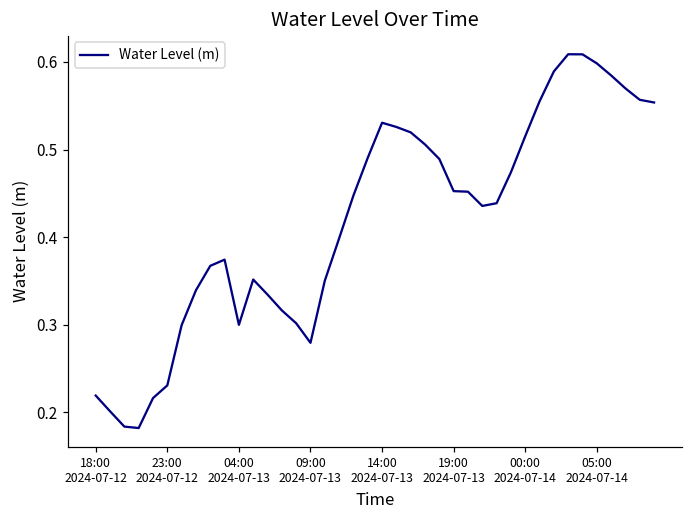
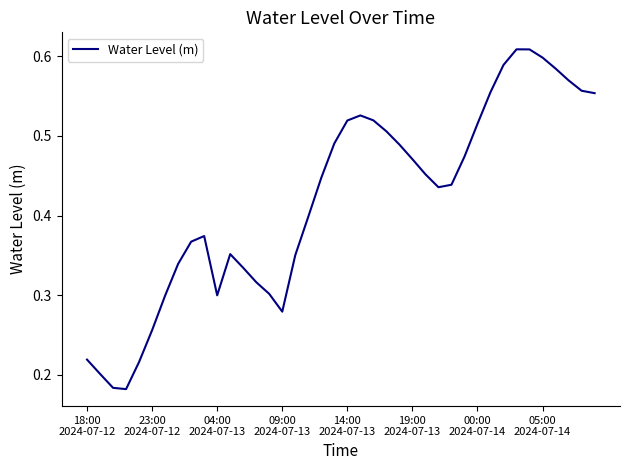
23:00 2024-07-12: 0.23 -> 0.26
14:00 2024-07-13: 0.53 -> 0.52
19:00 2024-07-13: 0.45 -> 0.47
